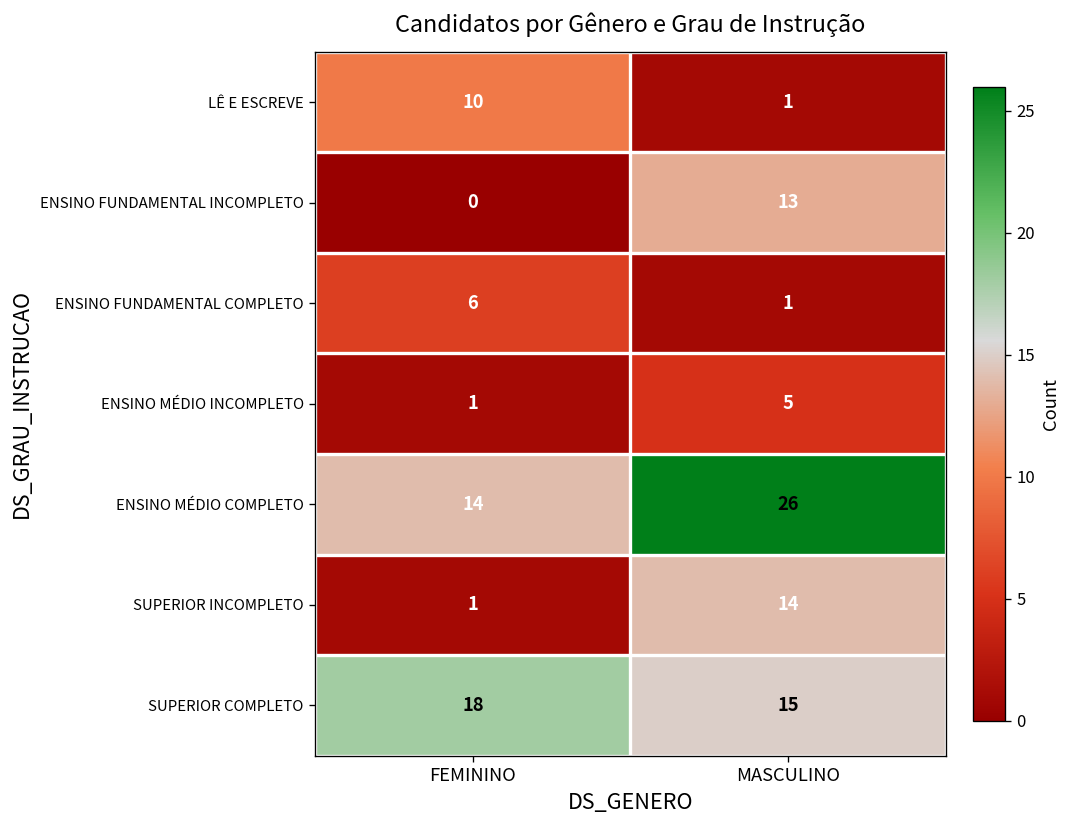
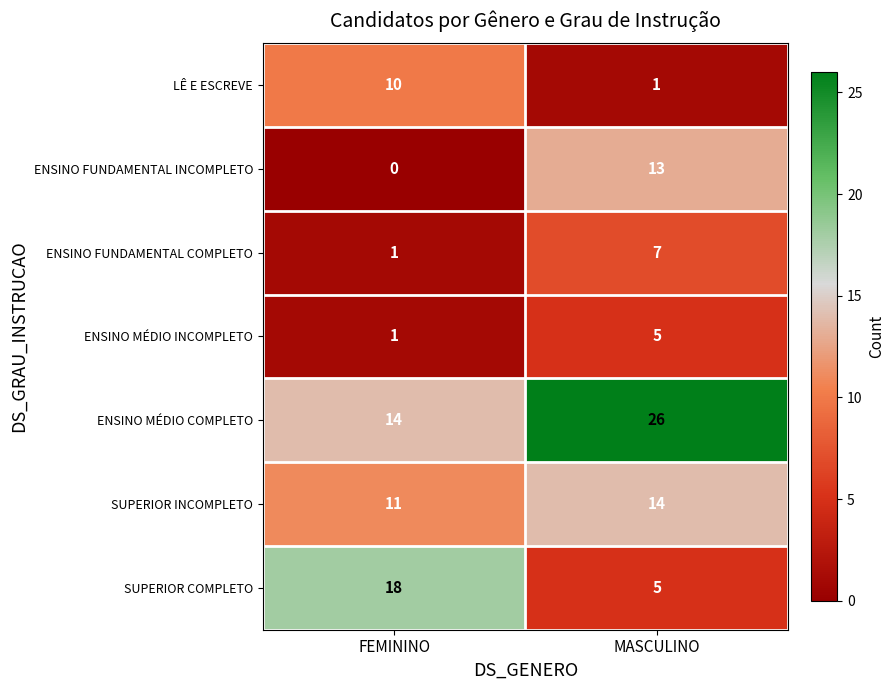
ENSINO FUNDAMENTAL COMPLETO, FEMININO: 6 -> 1
ENSINO FUNDAMENTAL COMPLETO, MASCULINO: 1 -> 7
SUPERIOR INCOMPLETO, FEMININO: 1 -> 11
SUPERIOR COMPLETO, MASCULINO: 15 -> 5
